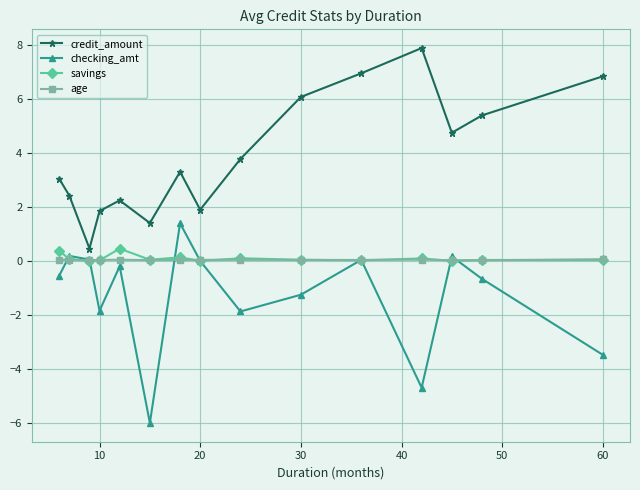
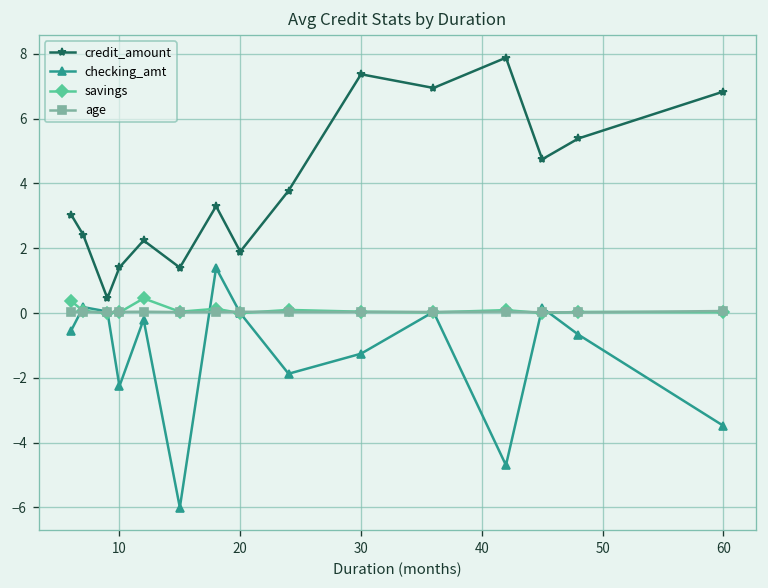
credit_amount, 10: 1.8 -> 1.4
checking_amt, 10: -1.8 -> -2.3
credit_amount, 30: 6.1 -> 7.4
